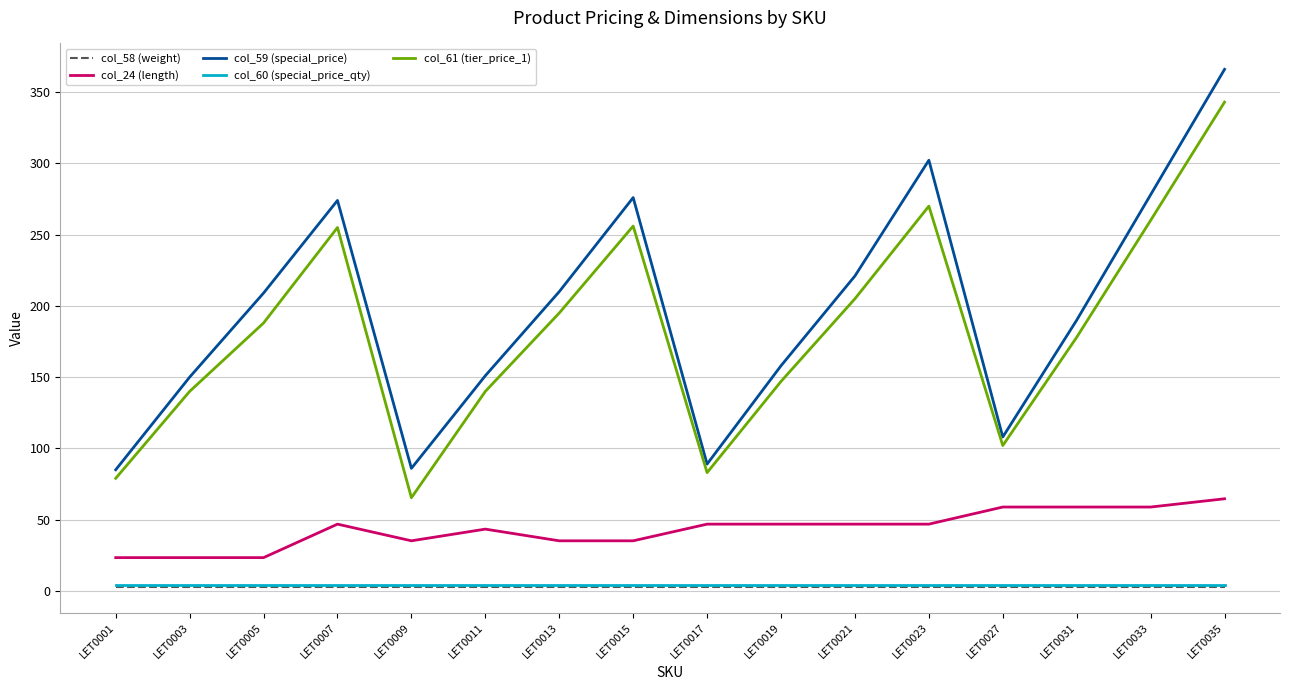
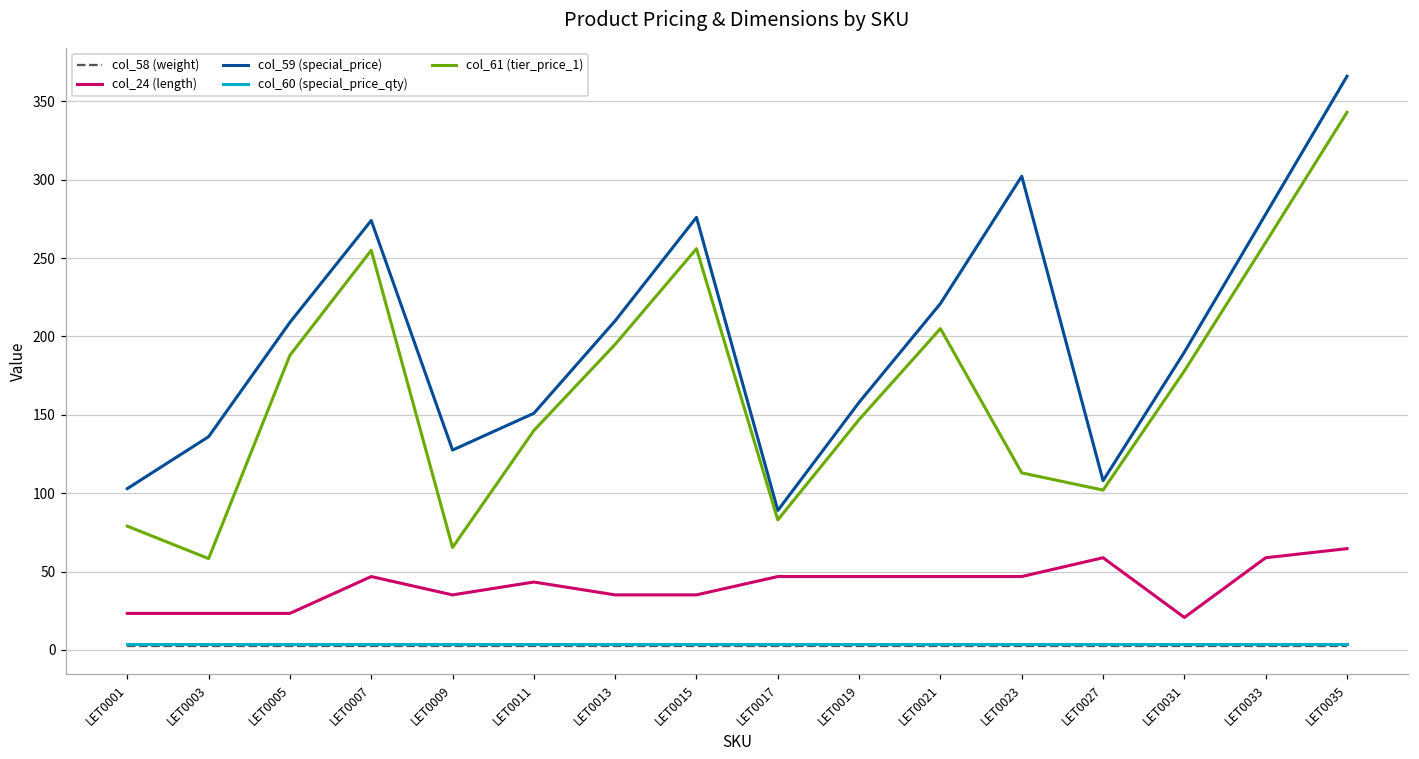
col_59 (special_price), LET0001: 85 -> 103
col_59 (special_price), LET0003: 150 -> 136
col_61 (tier_price_1), LET0003: 140 -> 58
col_59 (special_price), LET0009: 86 -> 127
col_61 (tier_price_1), LET0023: 270 -> 113
col_24 (length), LET0031: 59 -> 21
